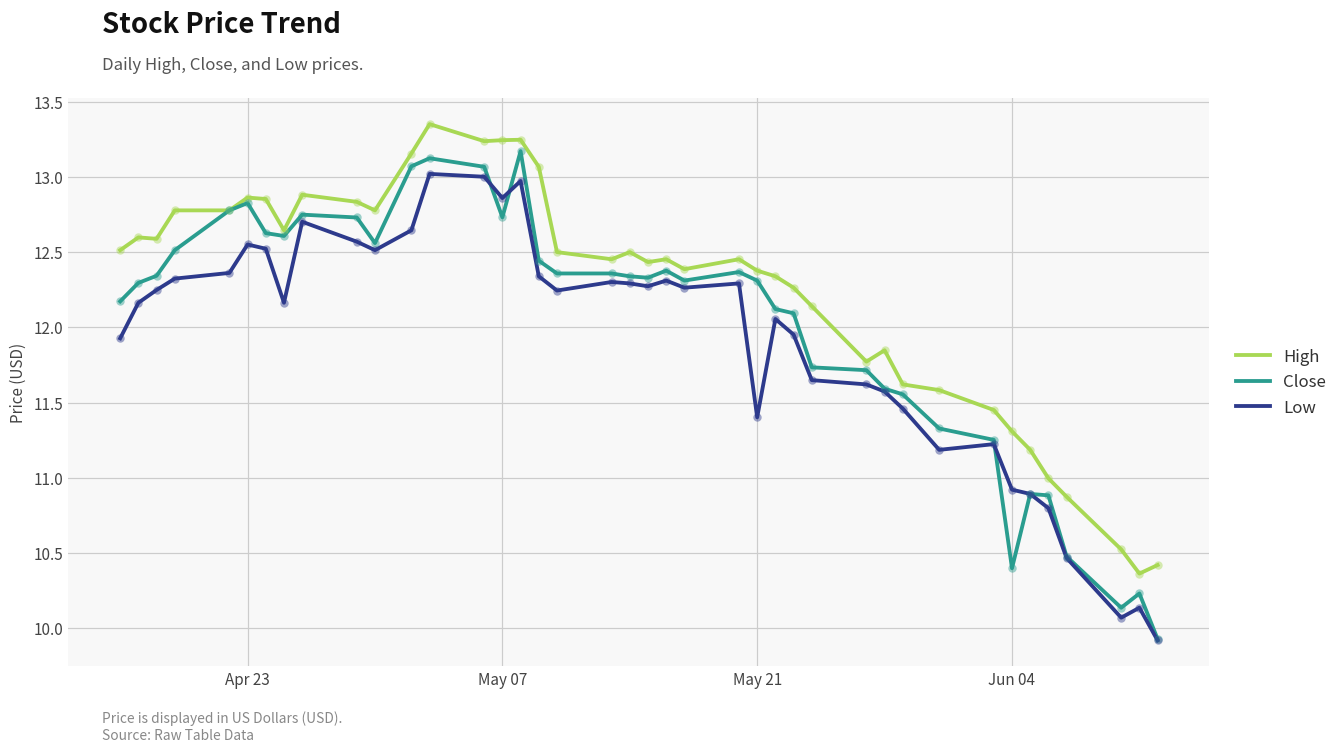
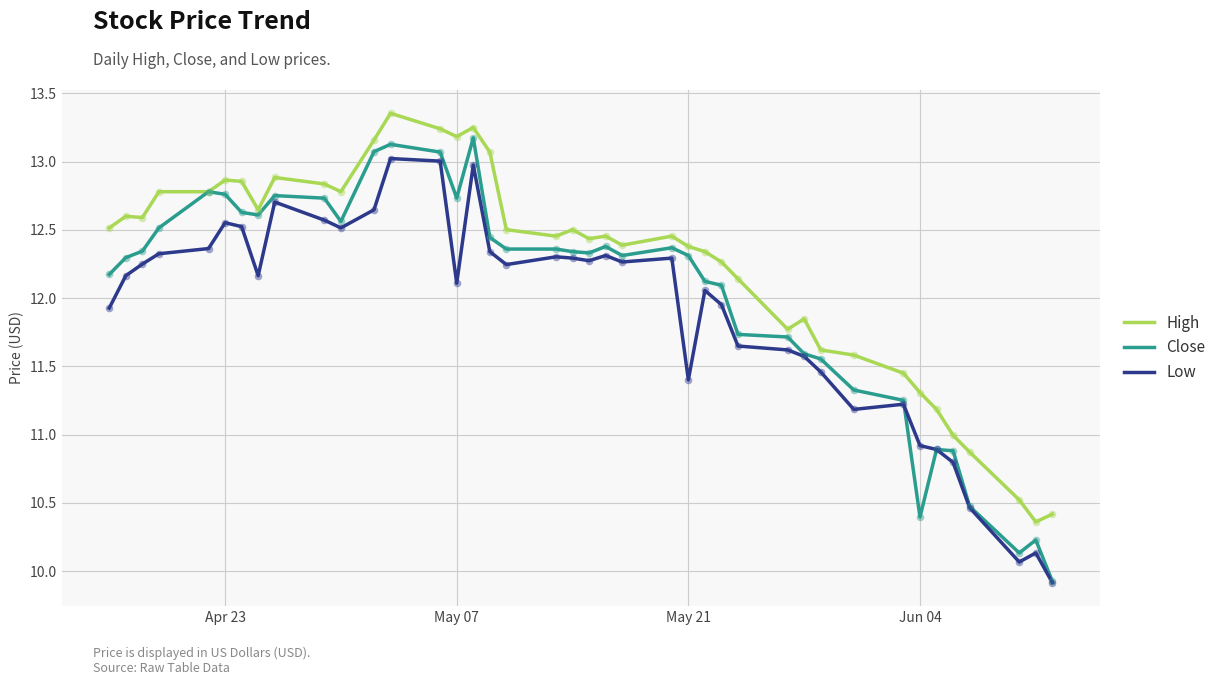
Close, Apr 23: 12.83 -> 12.76
High, May 07: 13.25 -> 13.18
Low, May 07: 12.86 -> 12.11
